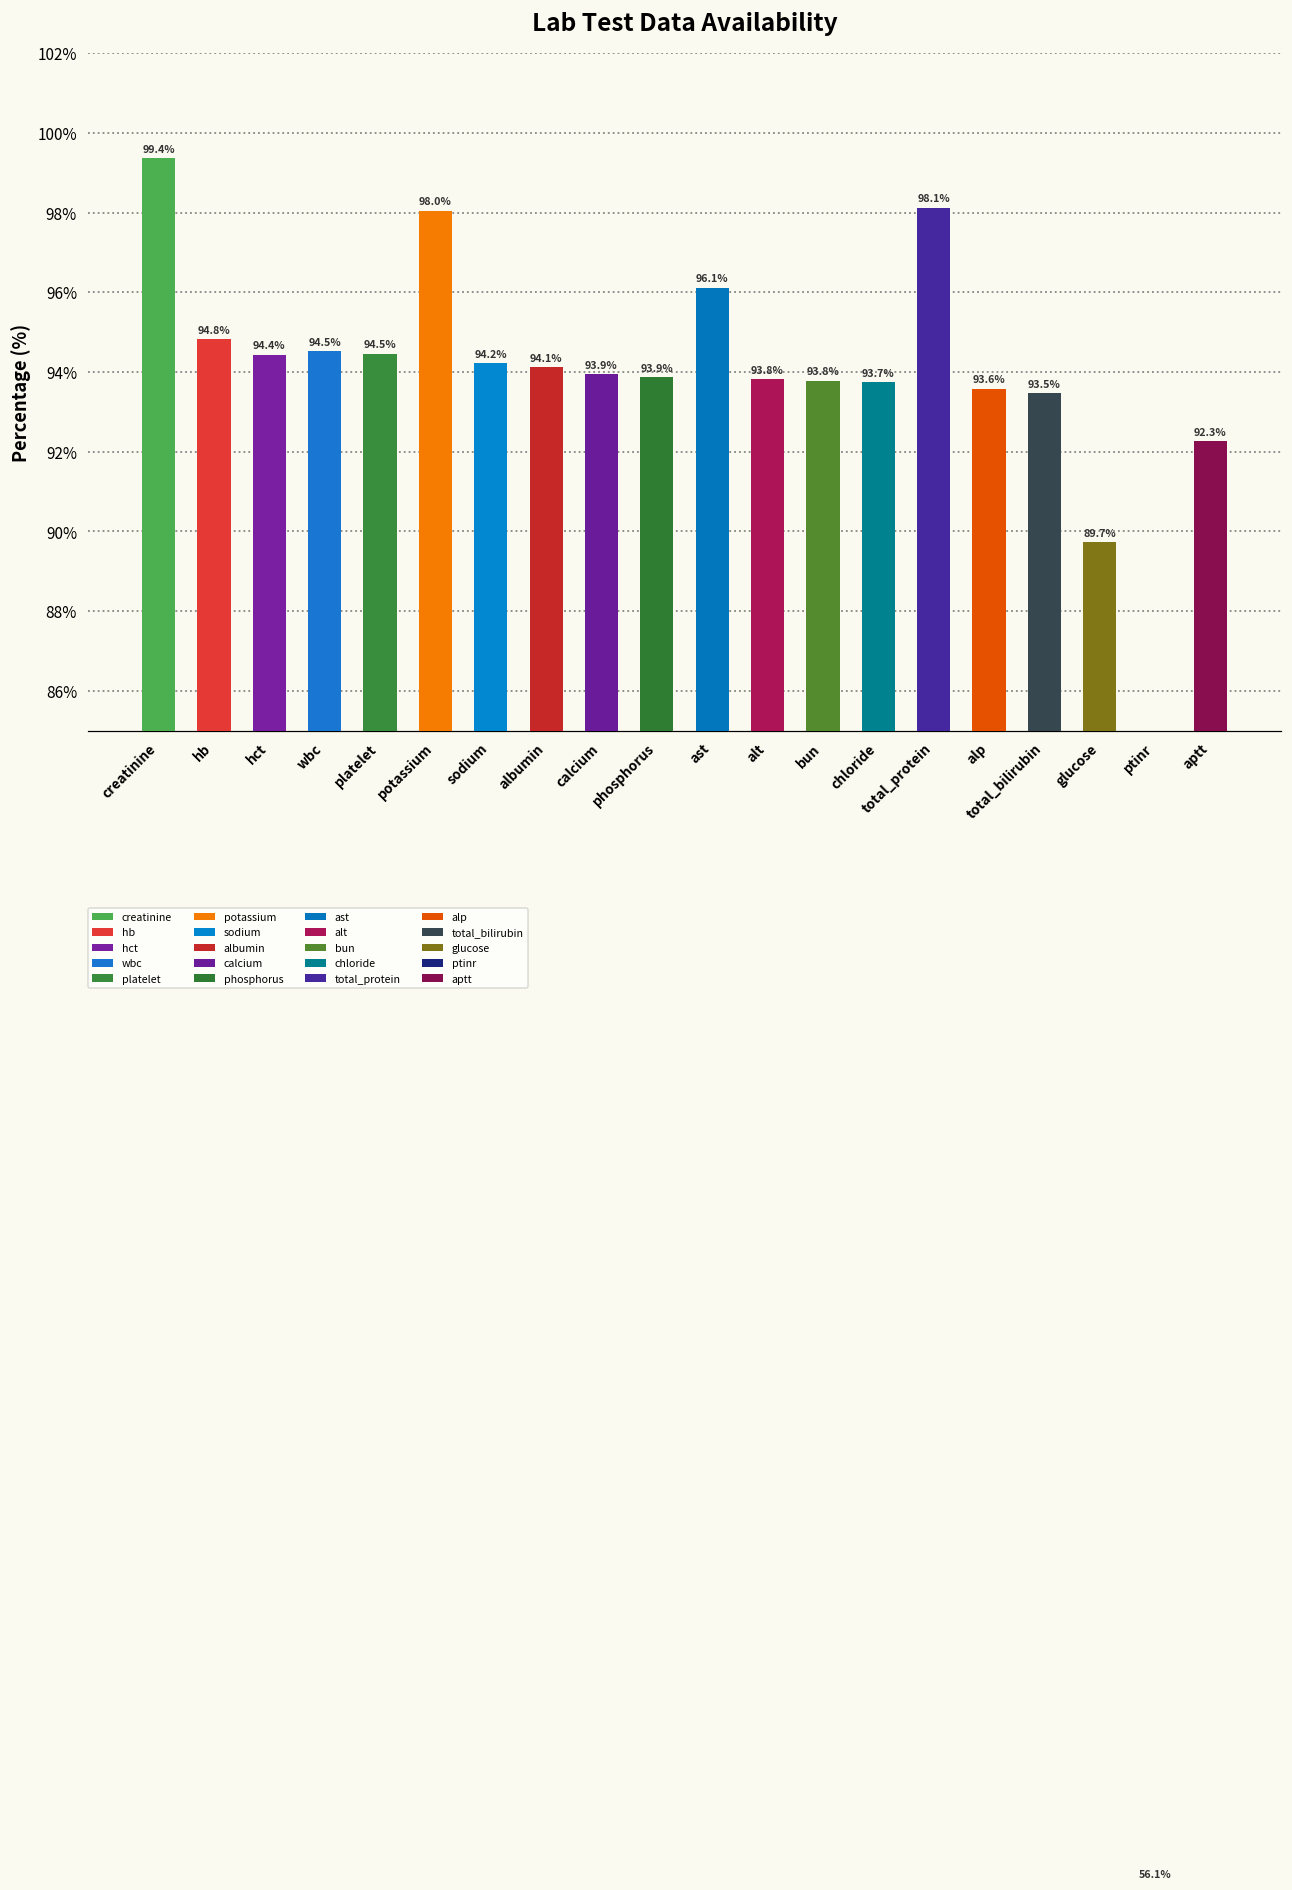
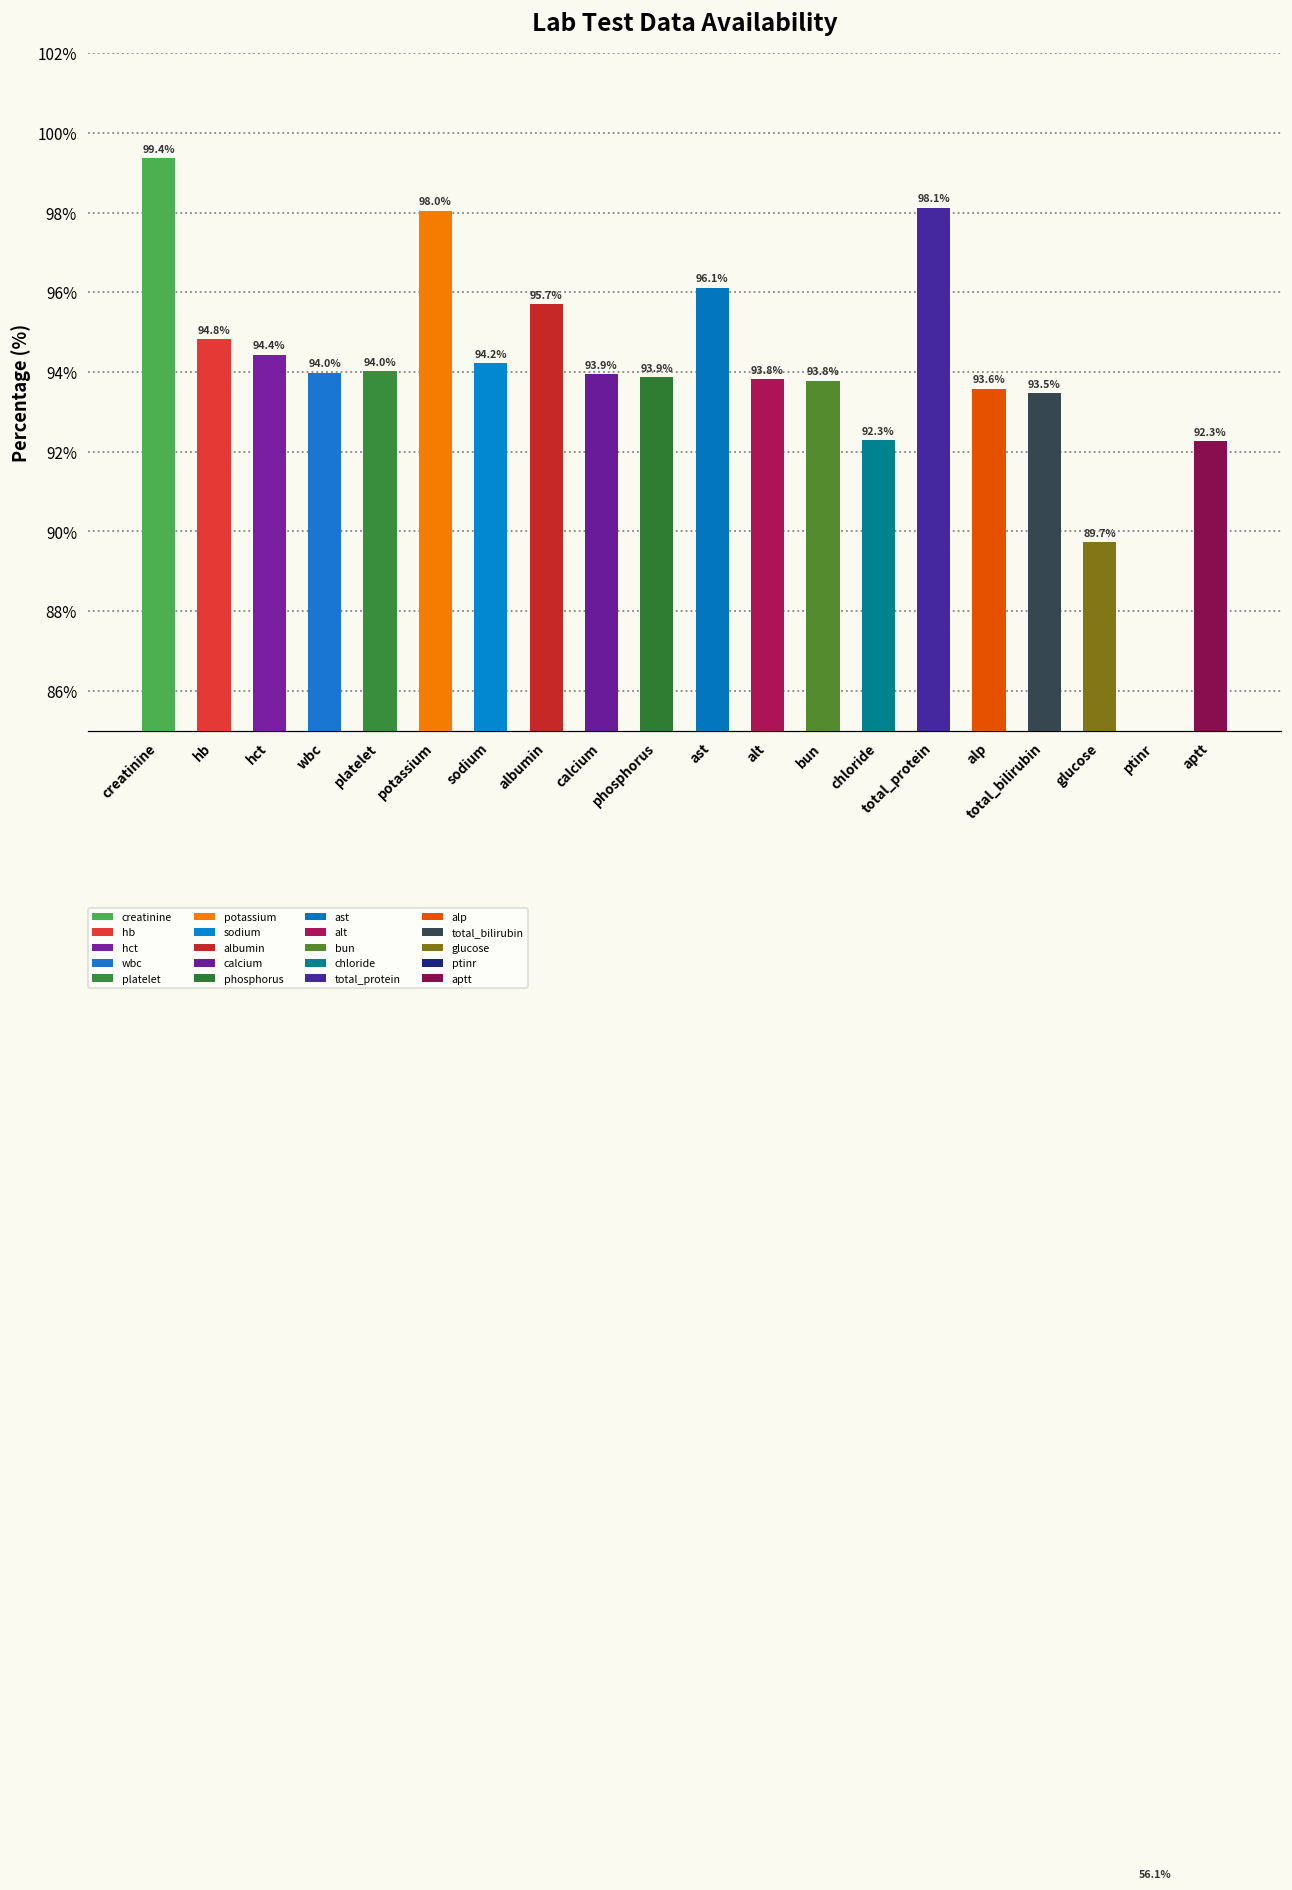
wbc: 94.5% -> 94.0%
platelet: 94.5% -> 94.0%
albumin: 94.1% -> 95.7%
chloride: 93.7% -> 92.3%
